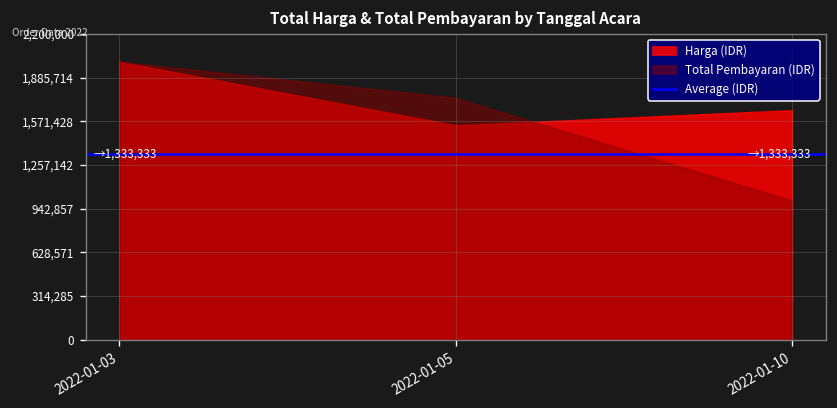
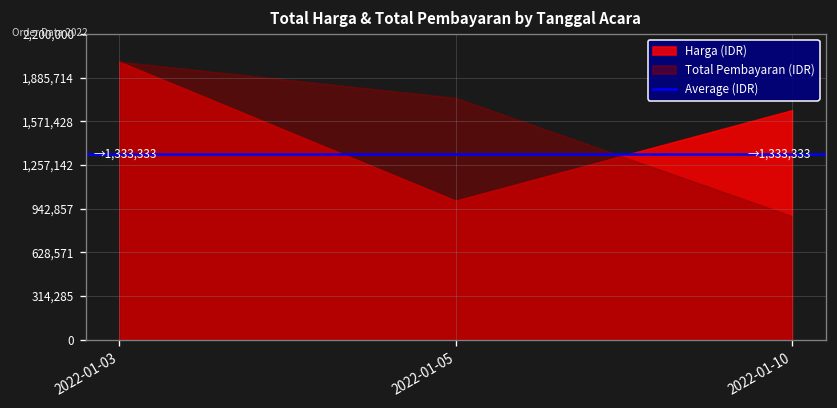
Harga (IDR), 2022-01-05: 1,540,000 -> 1,000,000
Total Pembayaran (IDR), 2022-01-10: 1,000,000 -> 890,000
